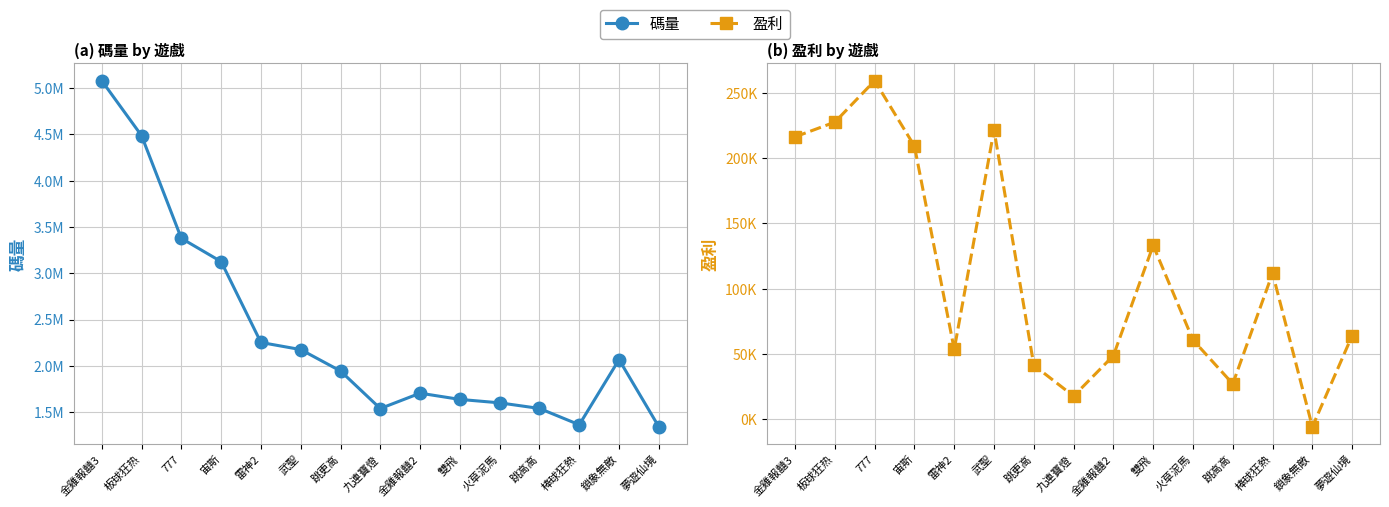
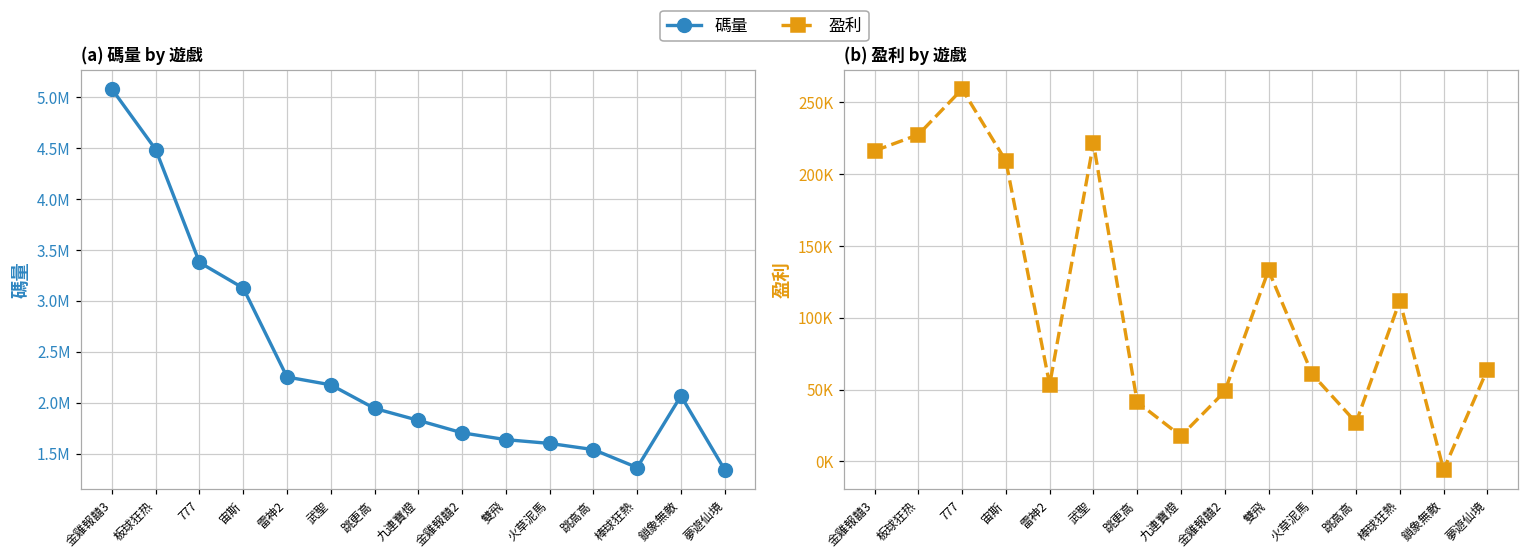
(a) 碼量 by 遊戲, 九連寶燈: 1500000 -> 1800000
